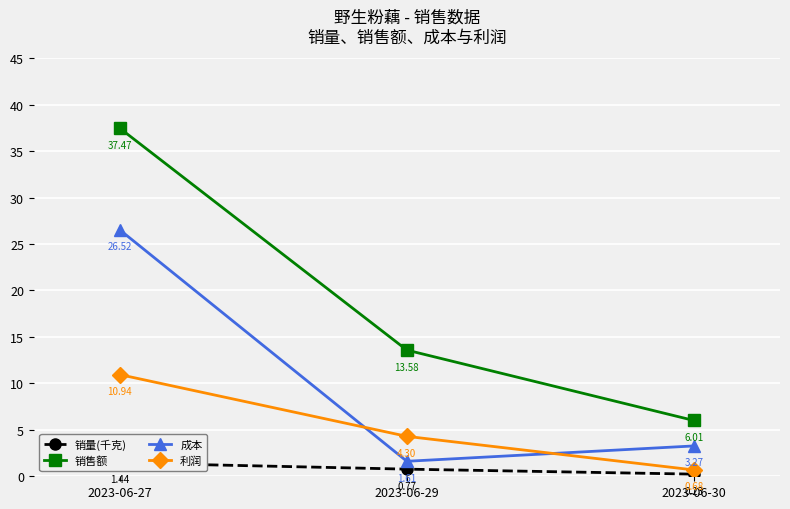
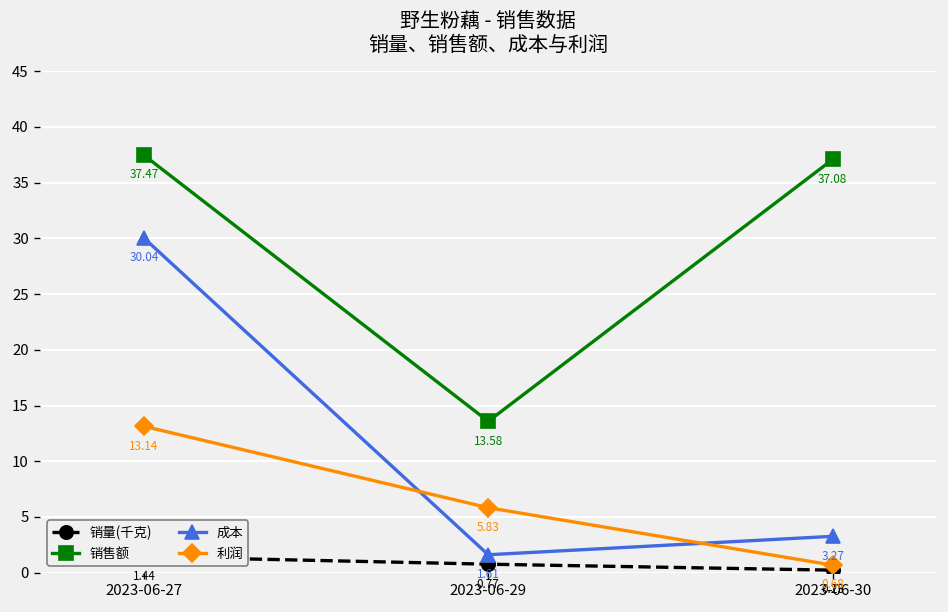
成本, 2023-06-27: 26.52 -> 30.04
利润, 2023-06-27: 10.94 -> 13.14
利润, 2023-06-29: 4.30 -> 5.83
销售额, 2023-06-30: 6.01 -> 37.08
